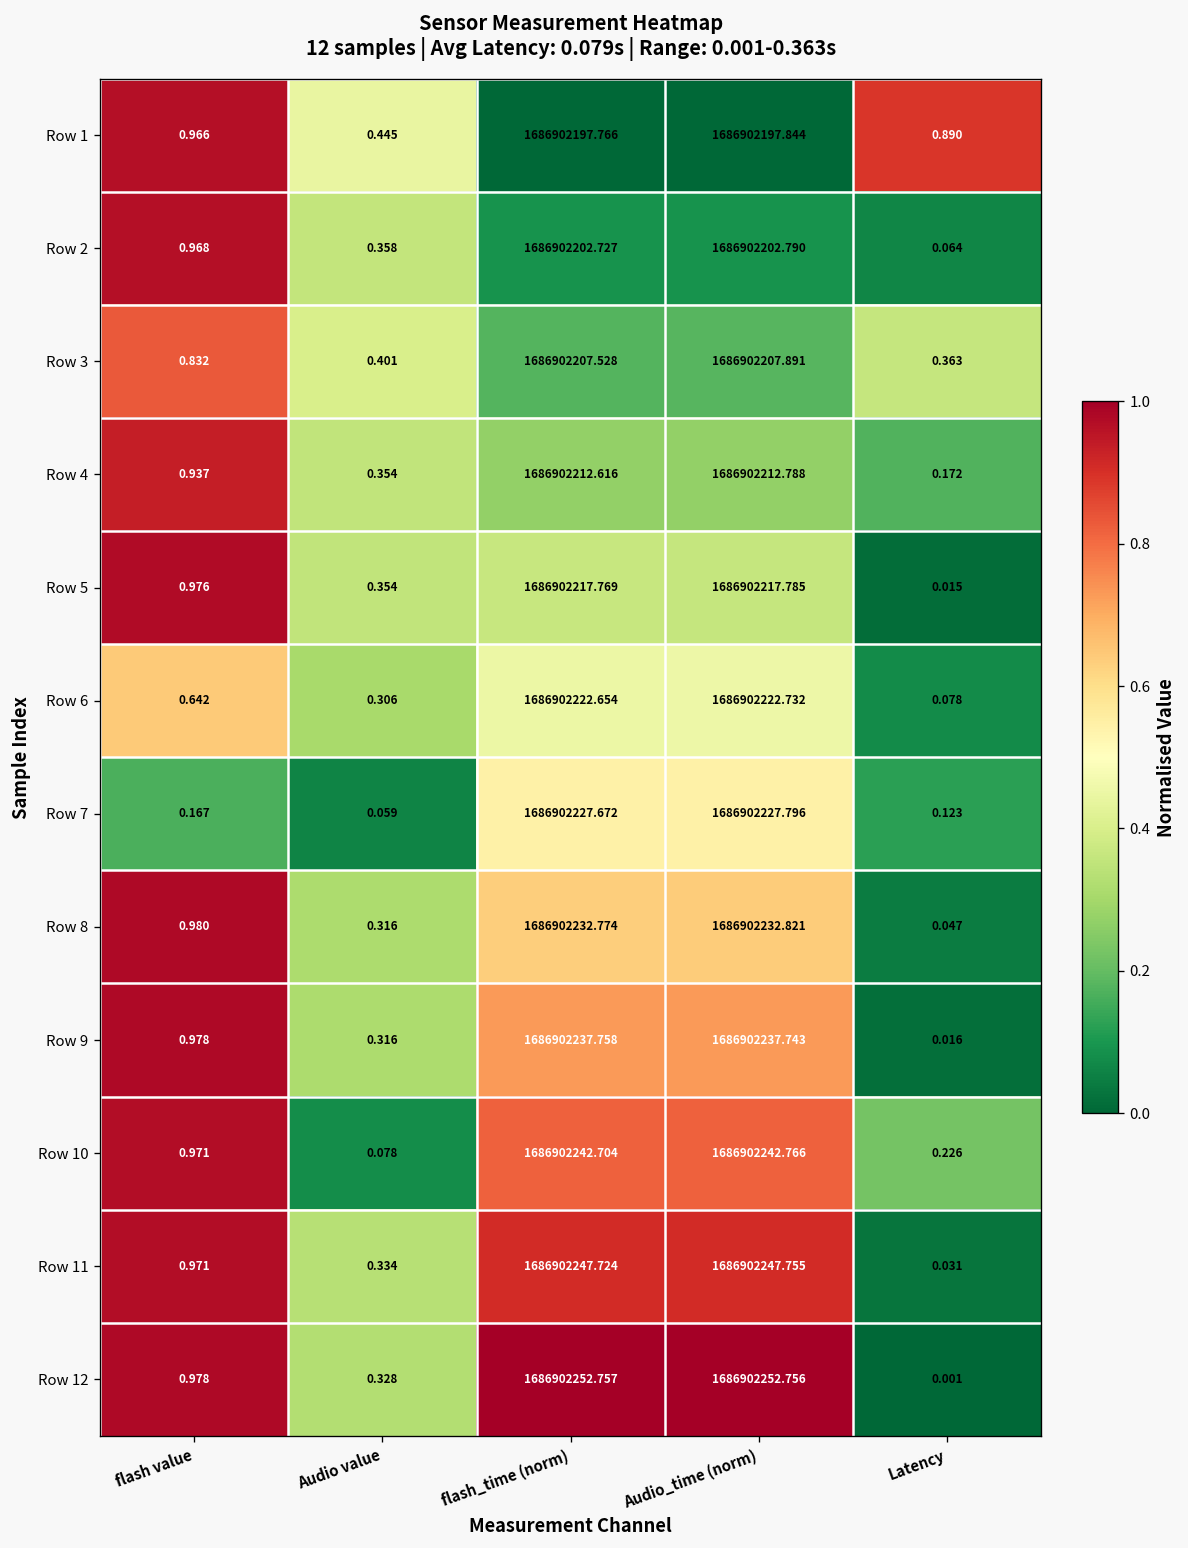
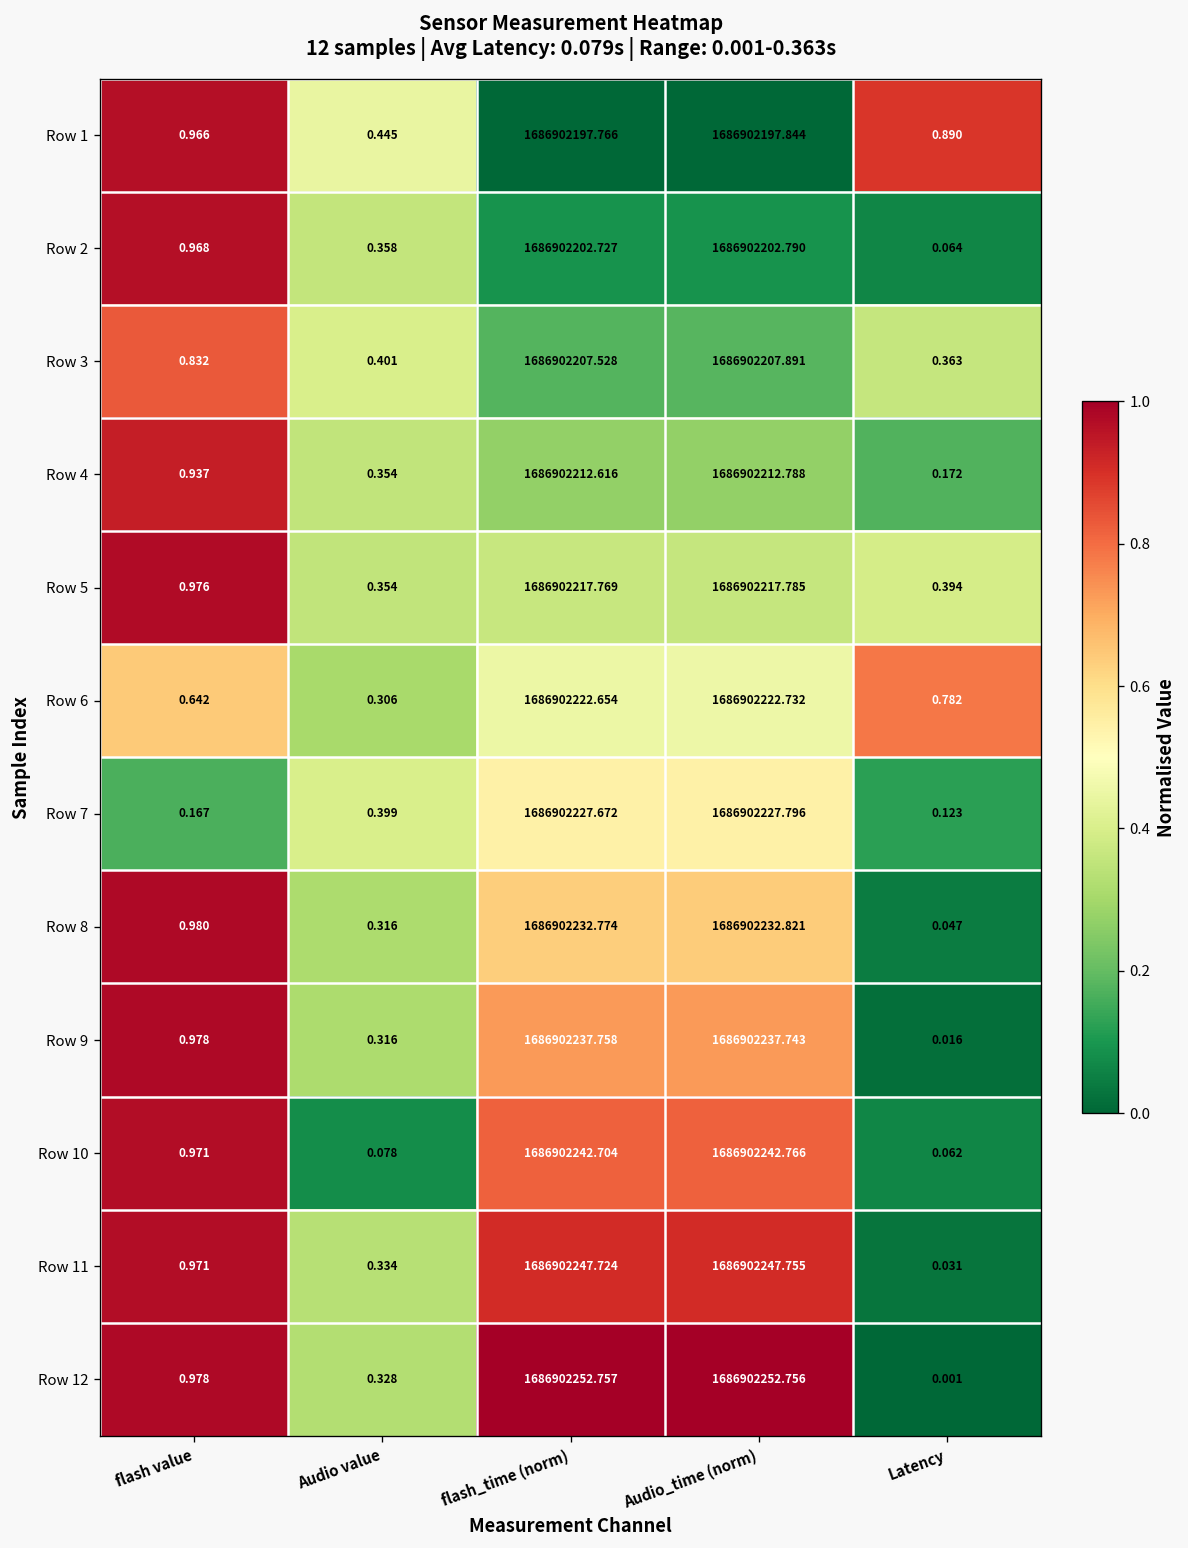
Row 5, Latency: 0.015 -> 0.394
Row 6, Latency: 0.078 -> 0.782
Row 7, Audio value: 0.059 -> 0.399
Row 10, Latency: 0.226 -> 0.062
